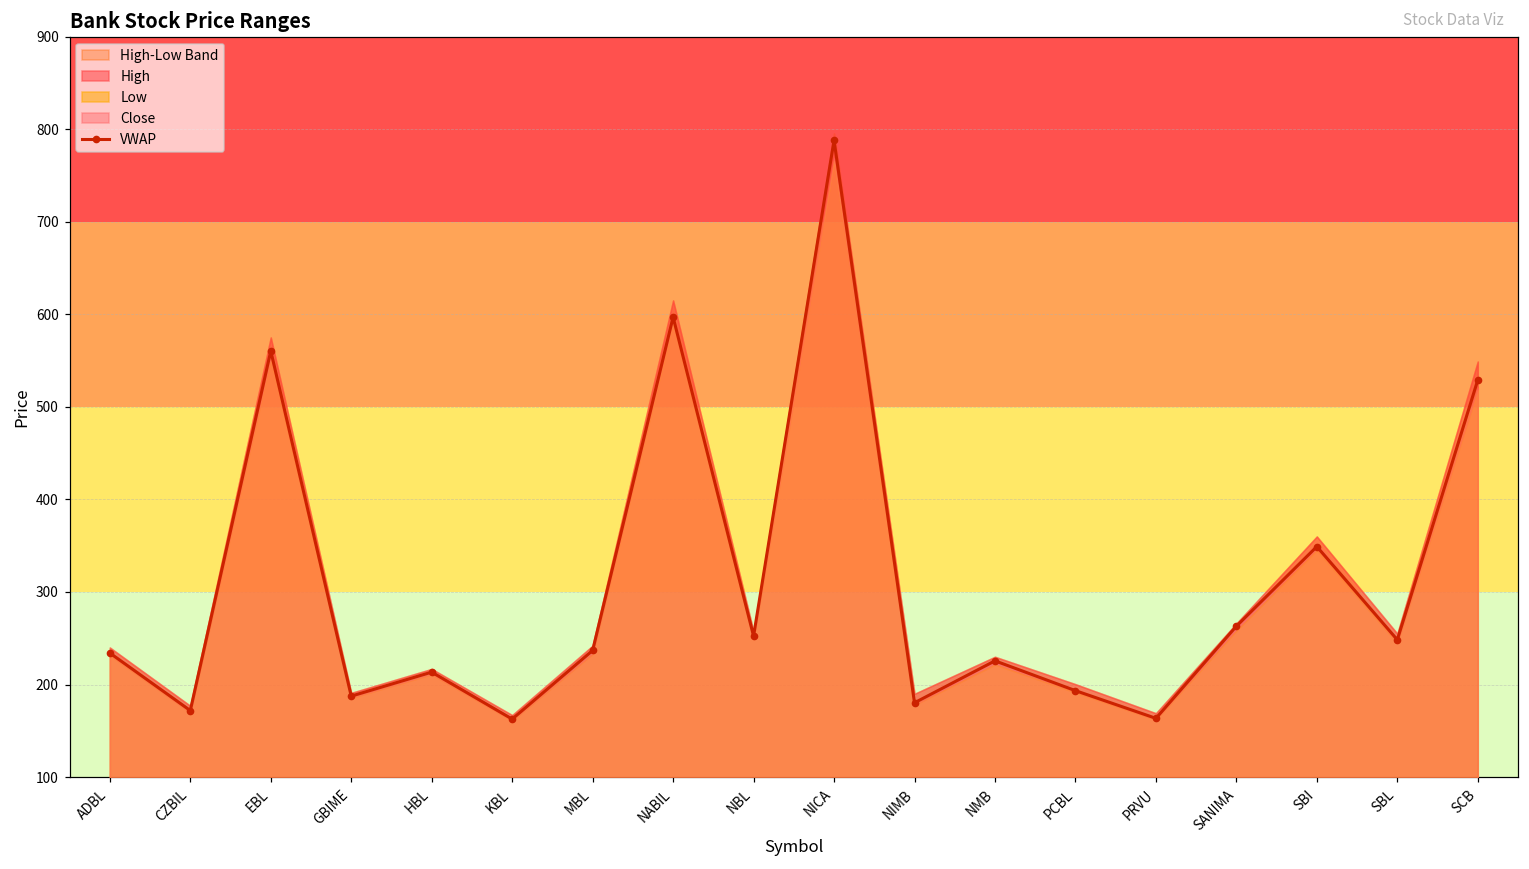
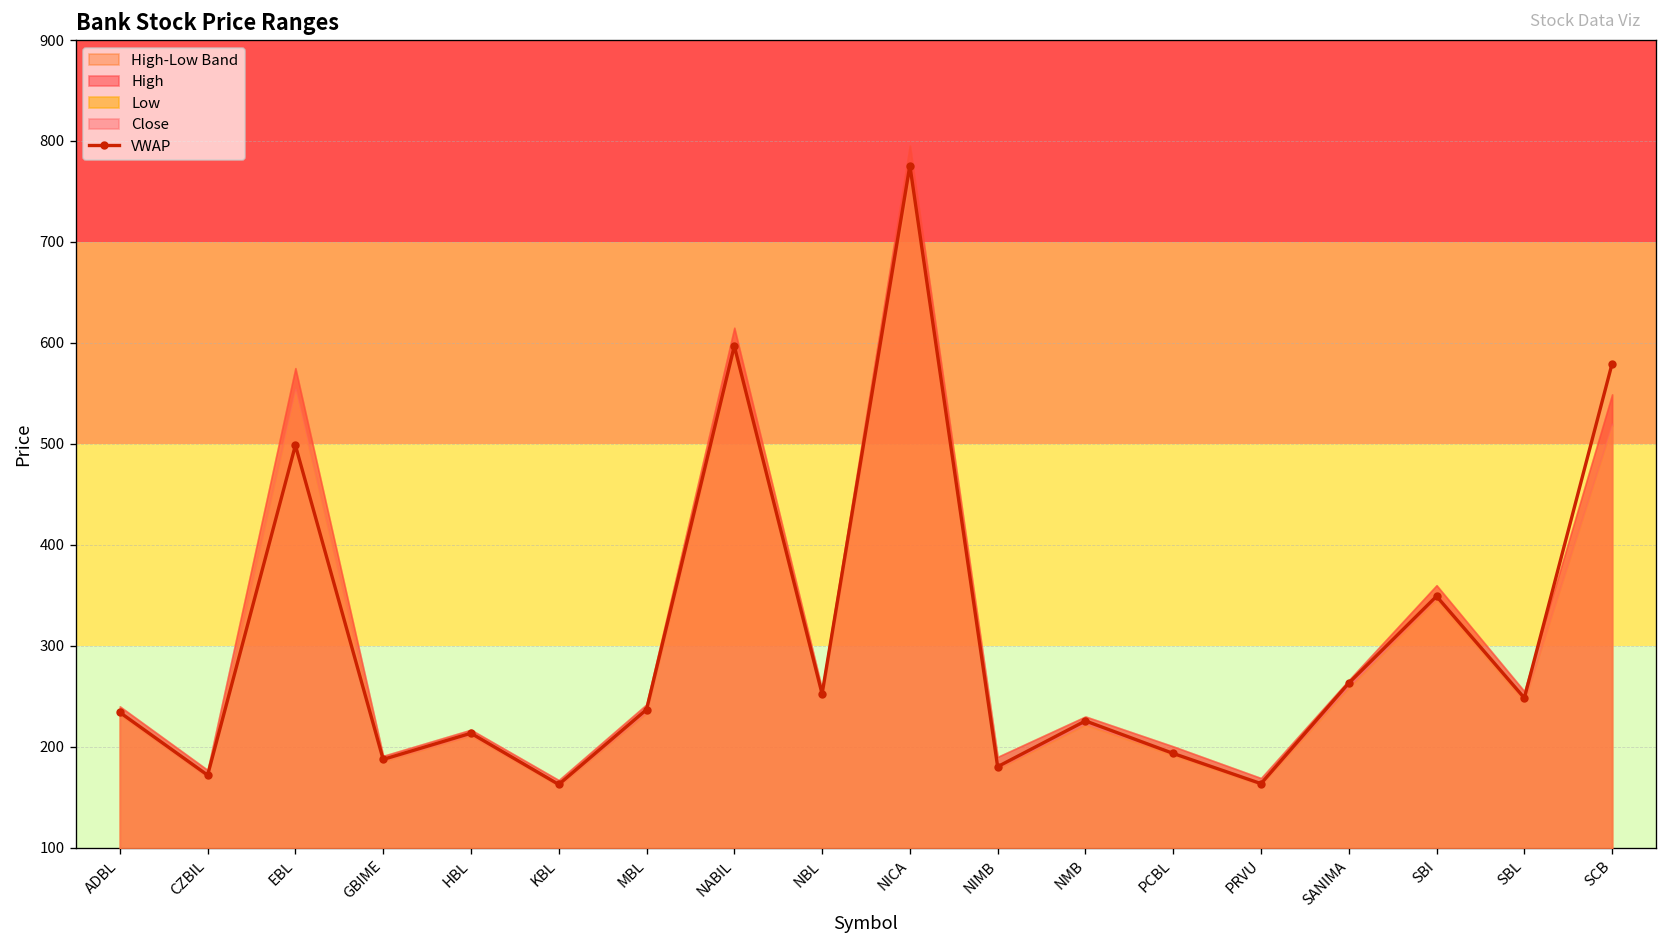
VWAP, EBL: 560 -> 500
VWAP, NICA: 790 -> 780
VWAP, SCB: 530 -> 580
